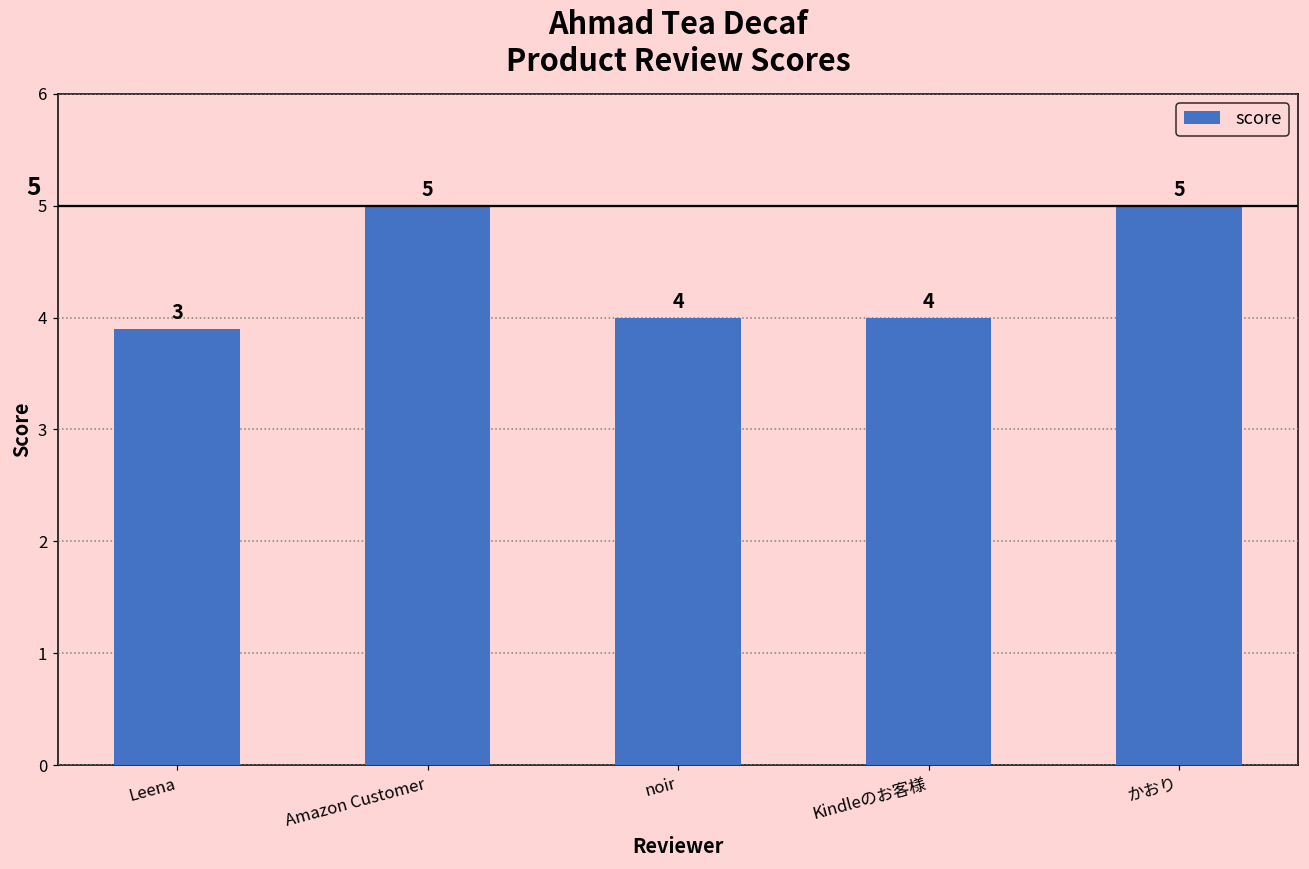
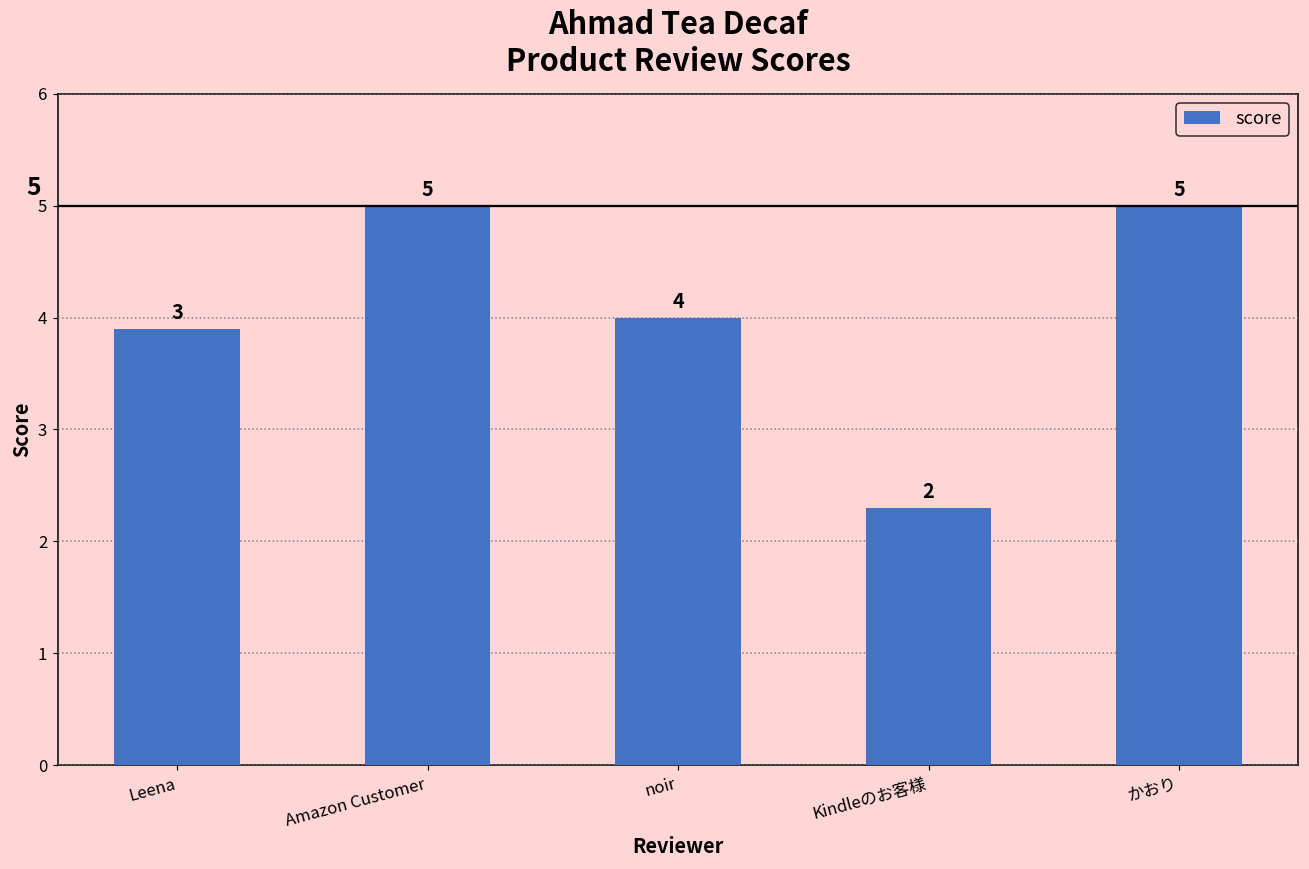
Kindleのお客様: 4 -> 2
